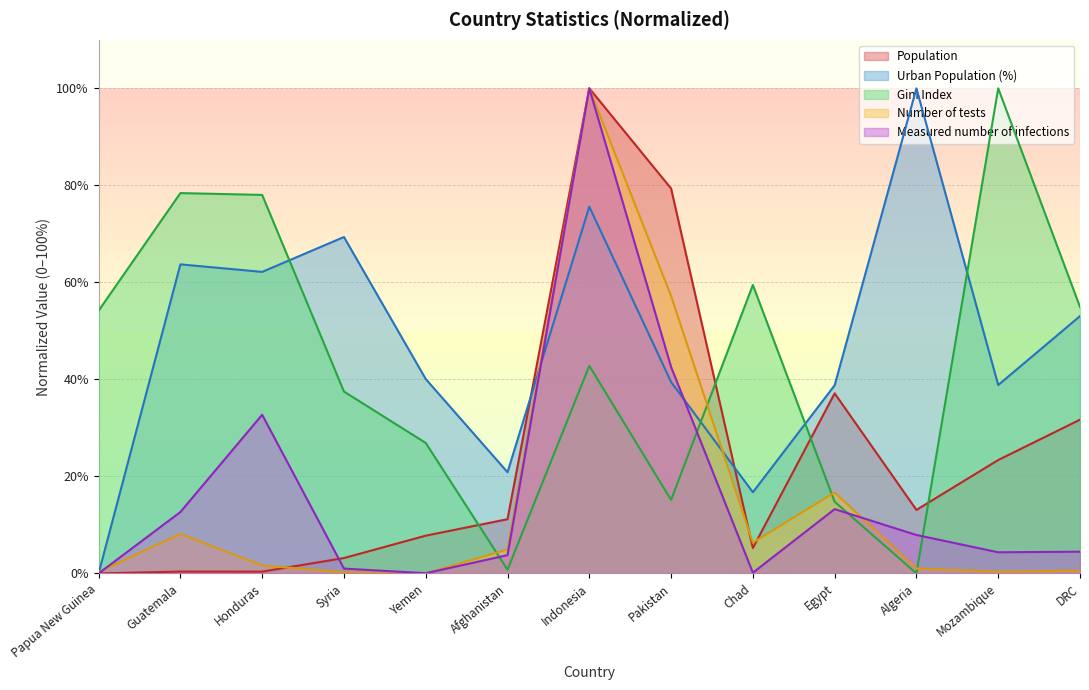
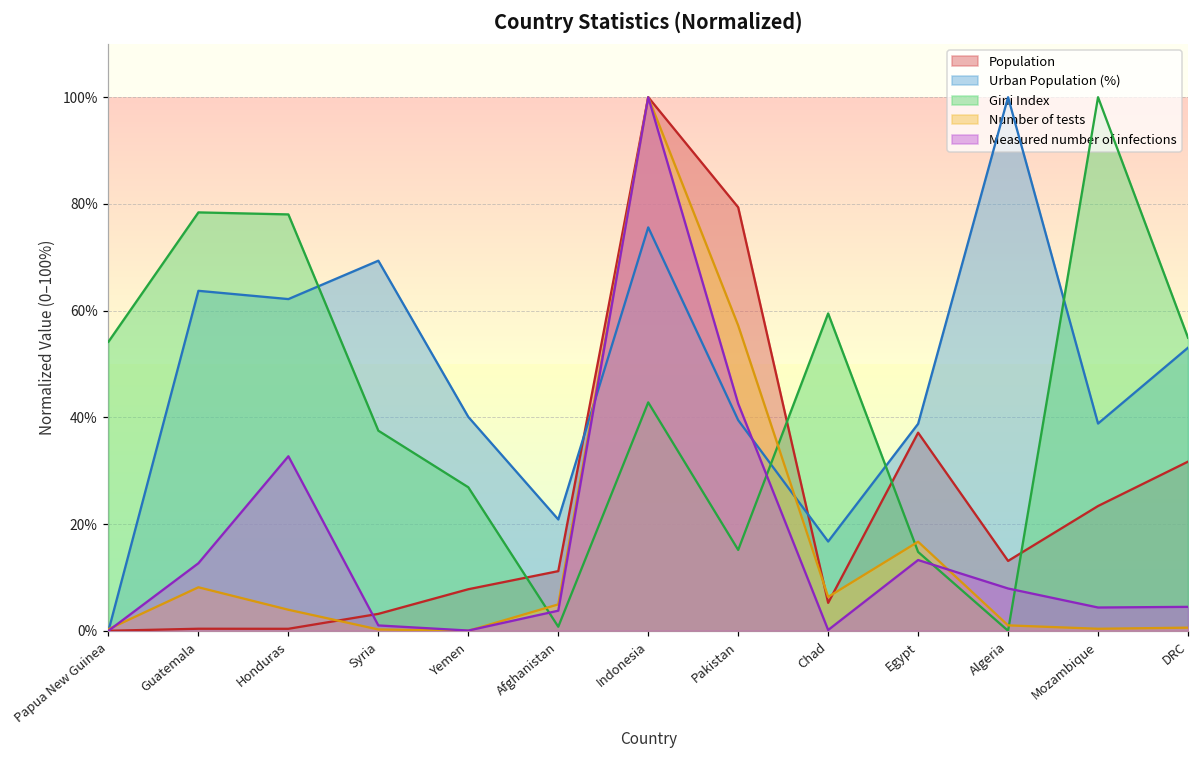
Number of tests, Honduras: 2% -> 4%
